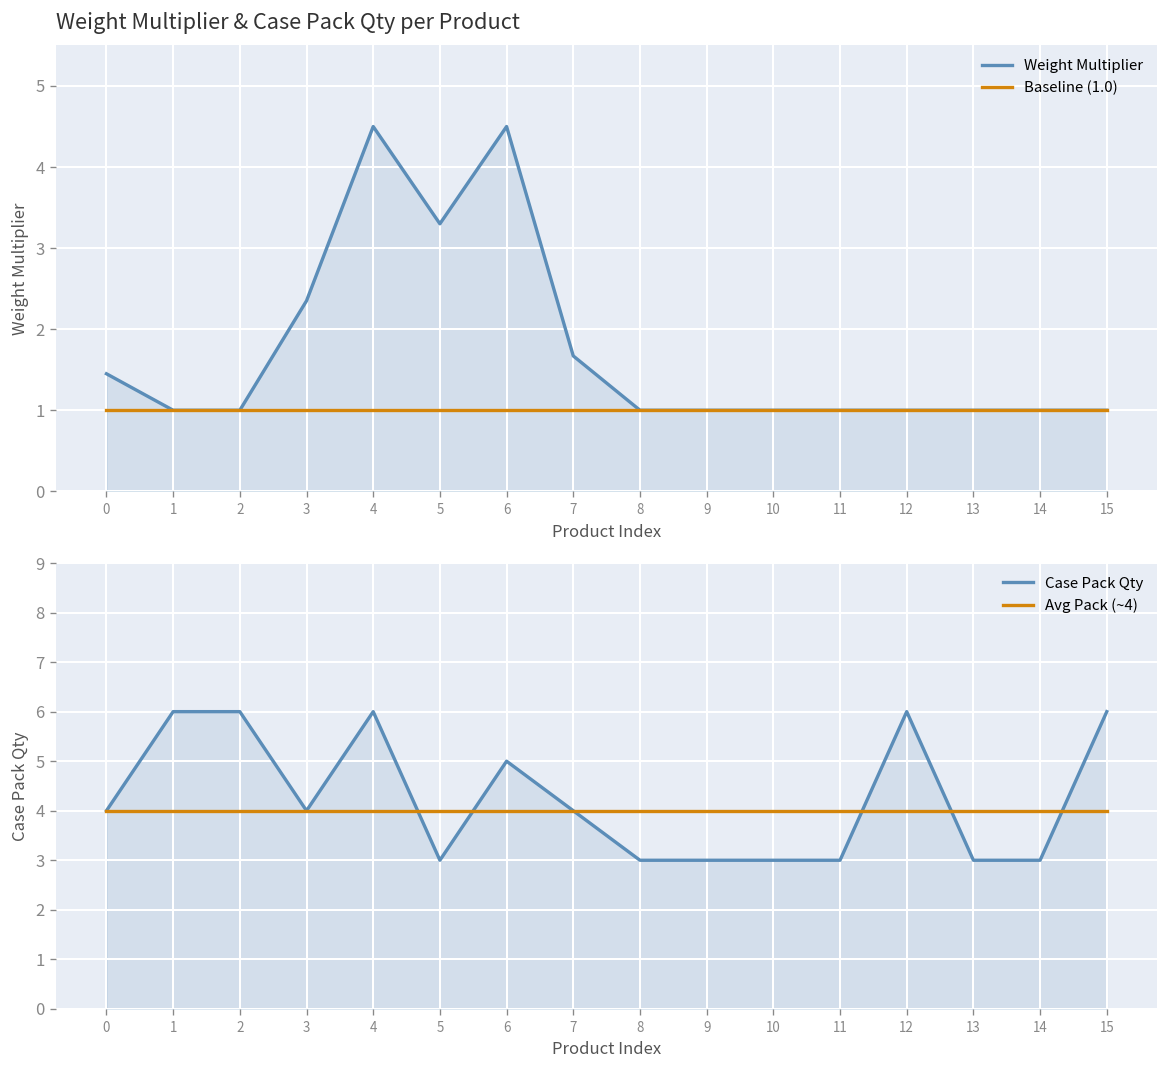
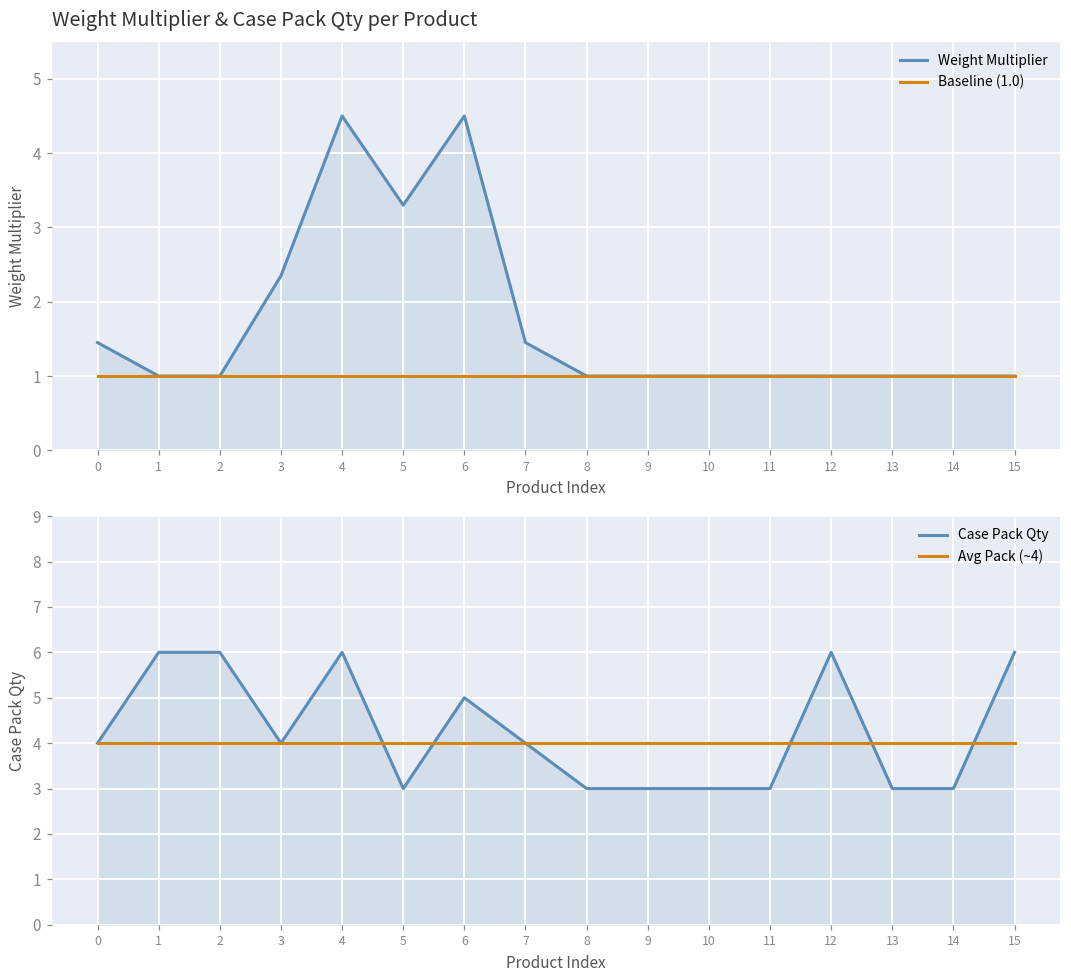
Weight Multiplier & Case Pack Qty per Product, Weight Multiplier, 7: 1.7 -> 1.5
